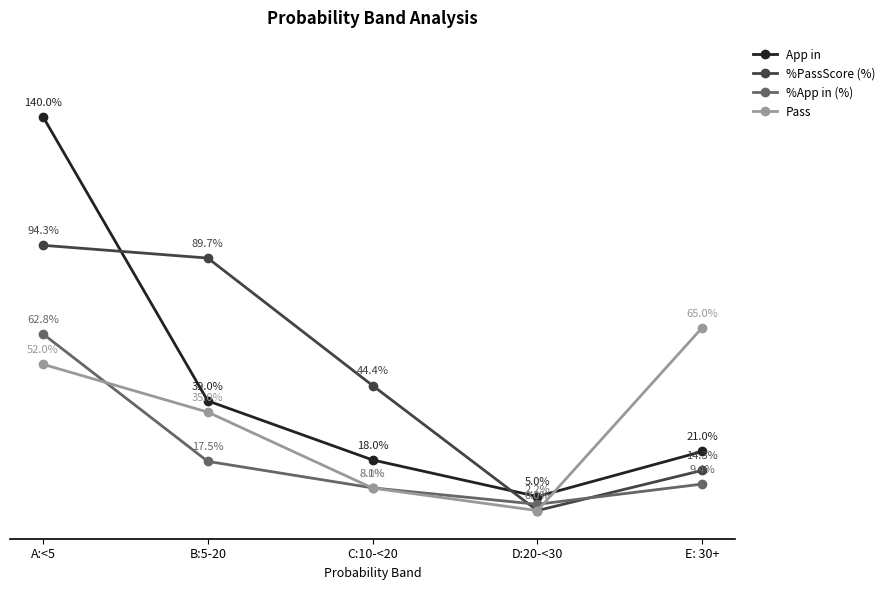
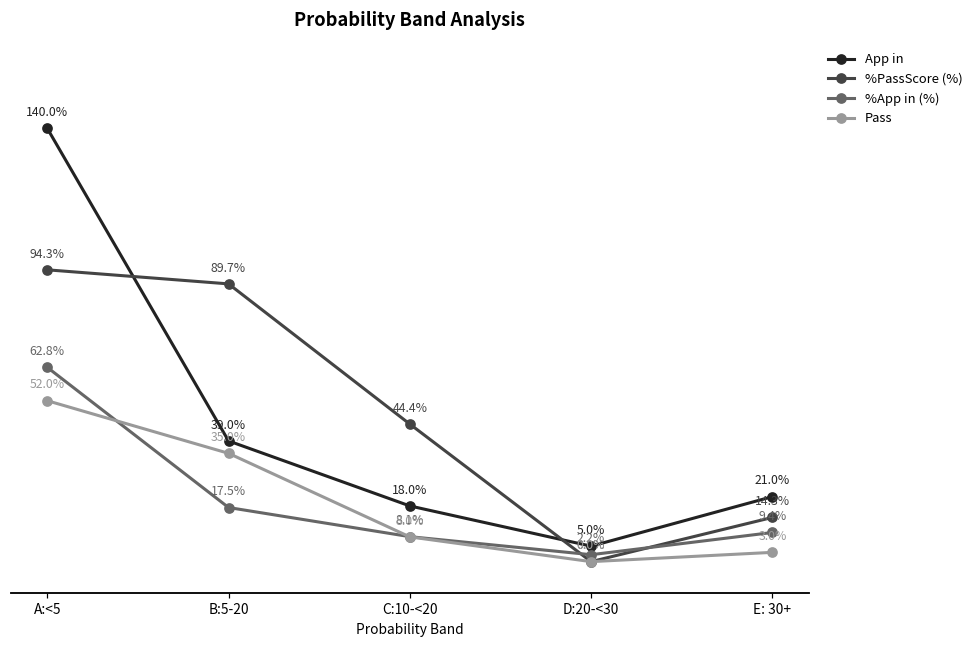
Pass, E: 30+: 65.0% -> 3.0%
